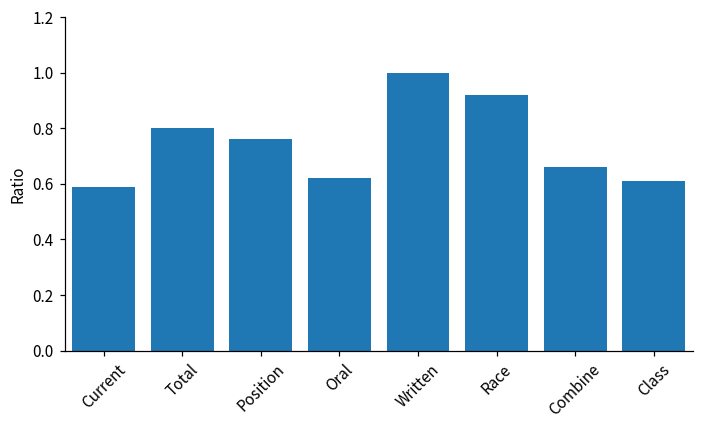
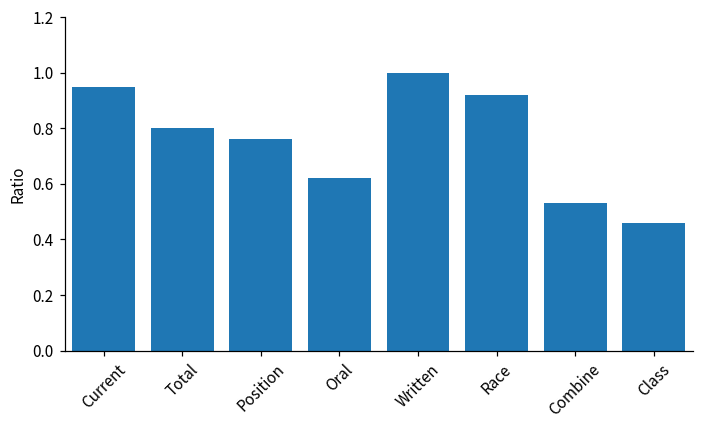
Current: 0.59 -> 0.95
Combine: 0.66 -> 0.53
Class: 0.61 -> 0.46
